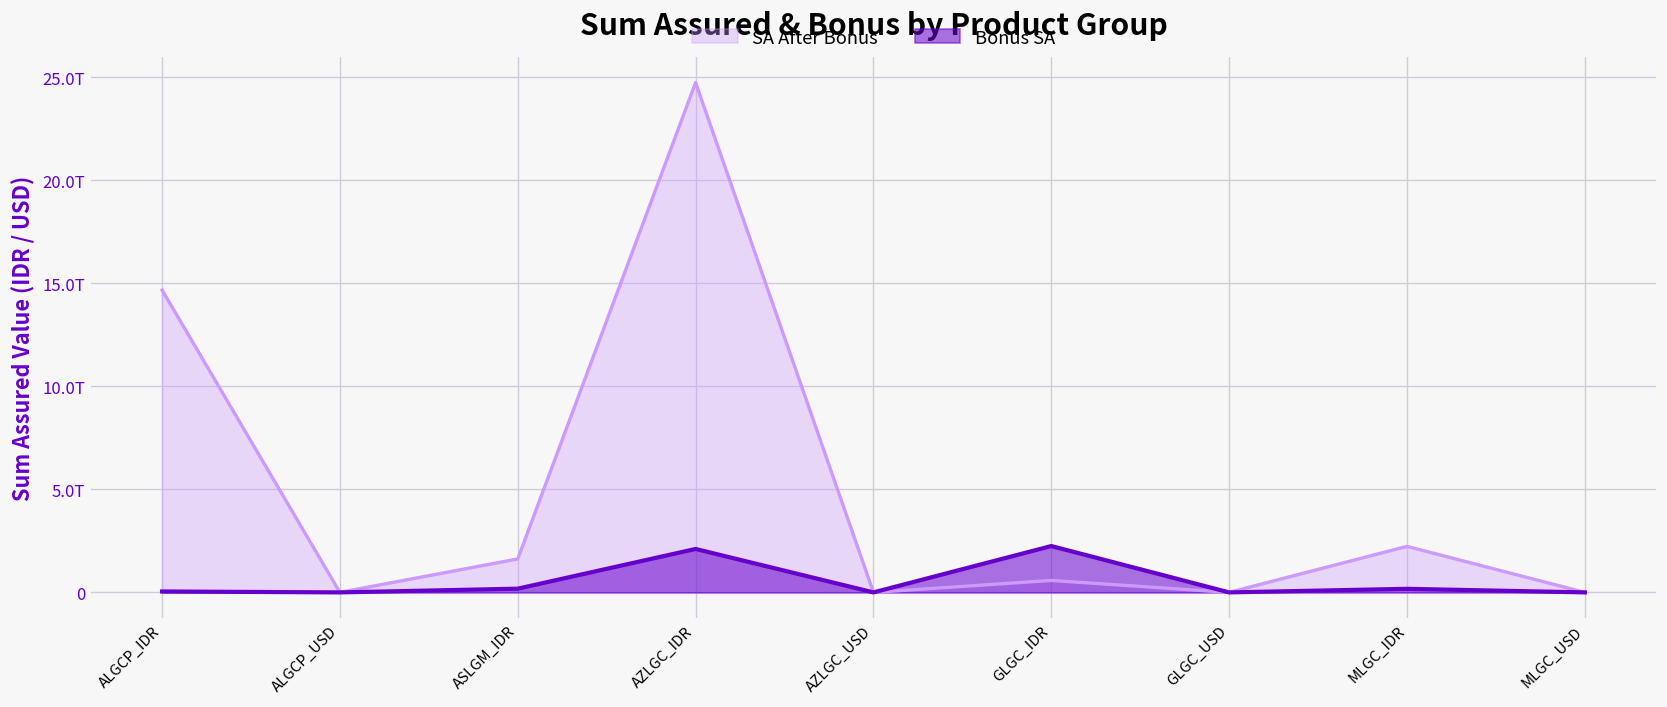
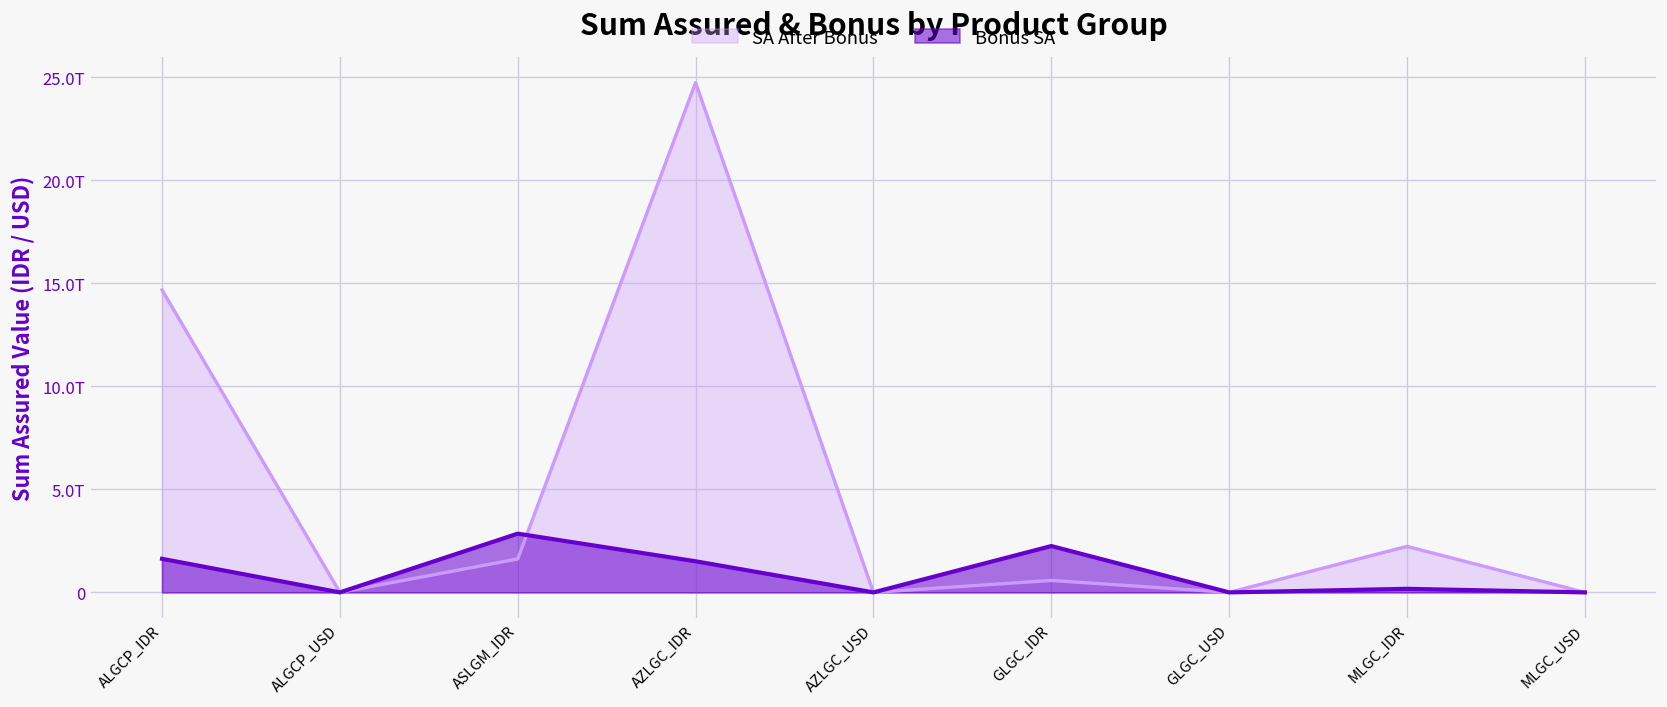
Bonus SA, ALGCP_IDR: 0.0T -> 1.6T
Bonus SA, ASLGM_IDR: 0.2T -> 2.8T
Bonus SA, AZLGC_IDR: 2.1T -> 1.5T
